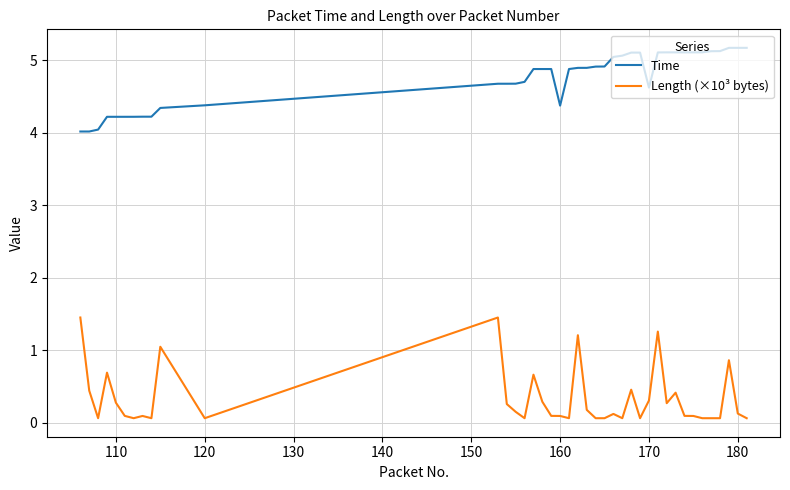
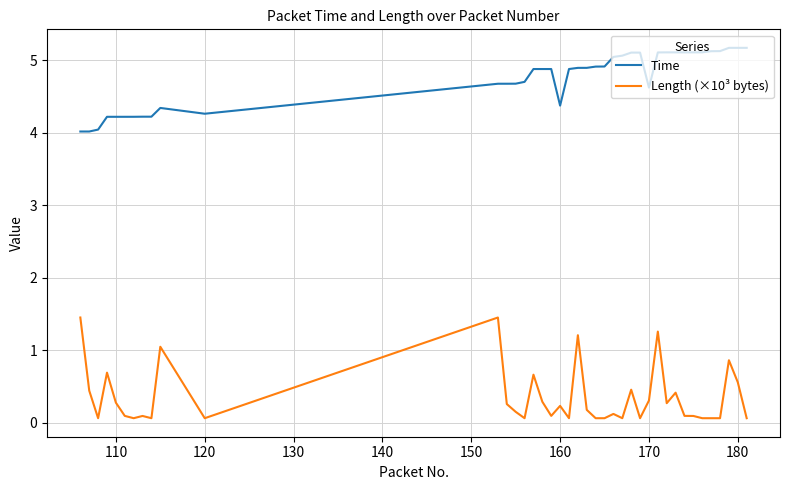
Time, 120: 4.4 -> 4.3
Length (×10³ bytes), 160: 0.1 -> 0.2
Length (×10³ bytes), 180: 0.1 -> 0.6
